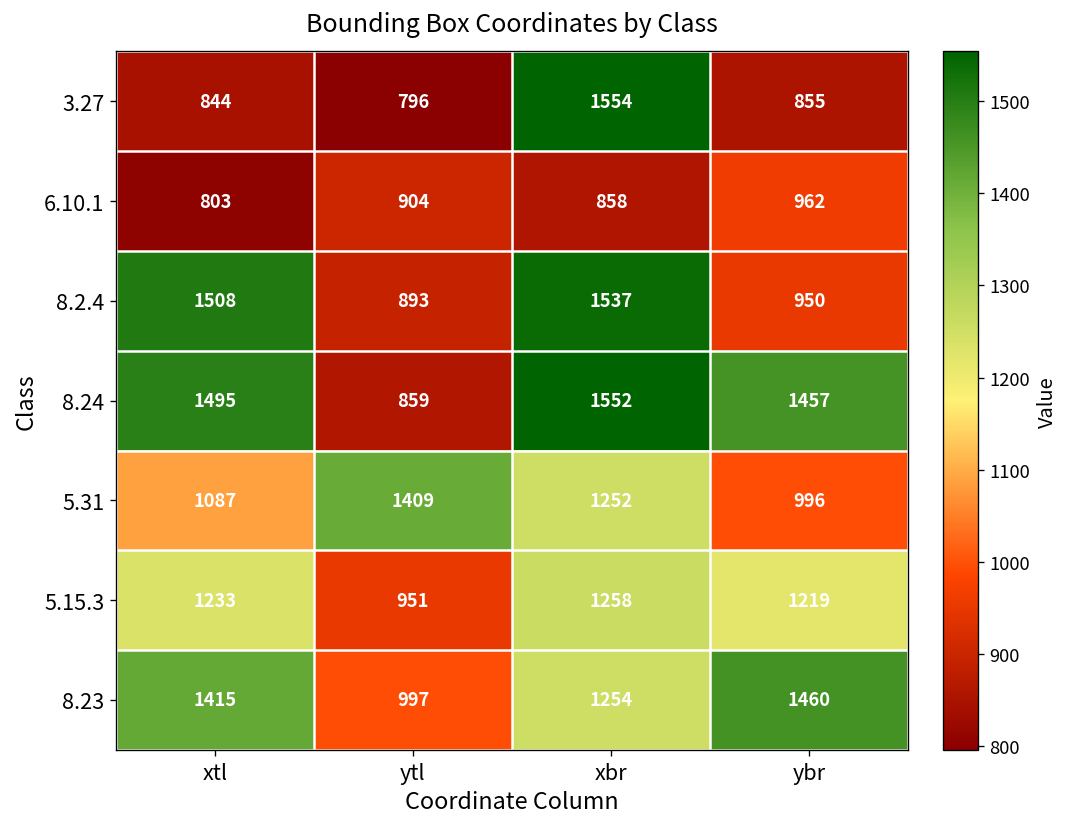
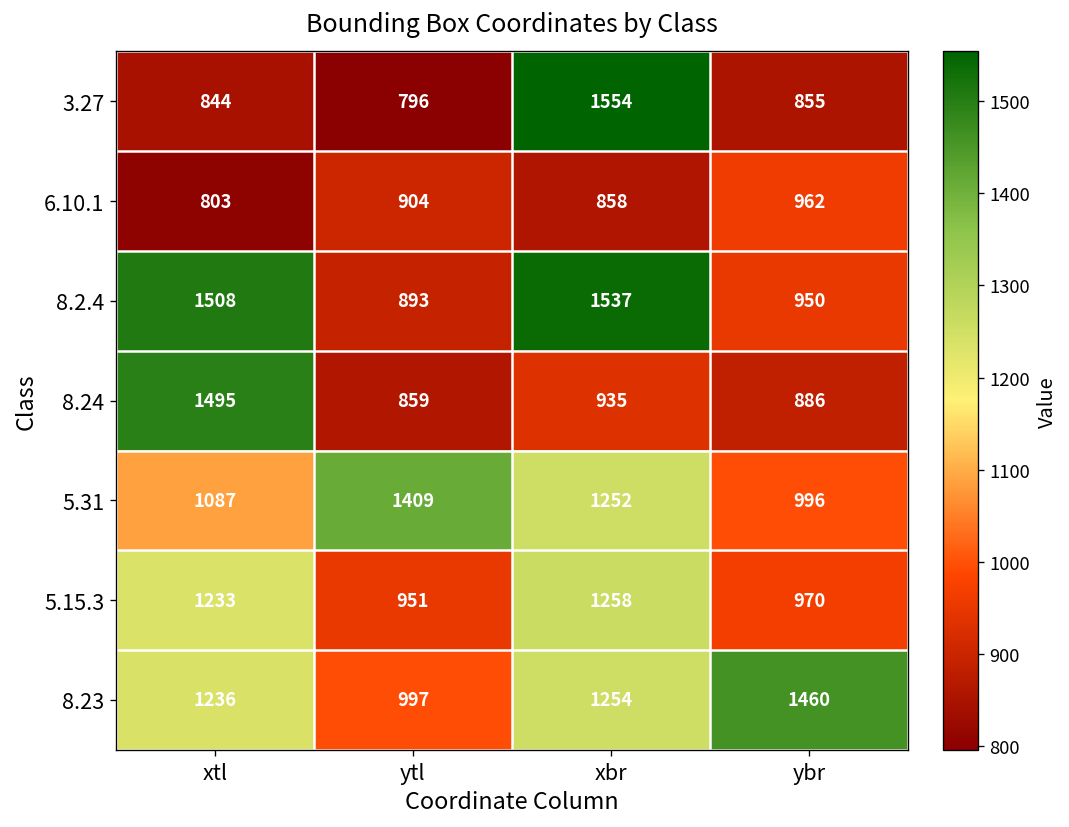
8.24, xbr: 1552 -> 935
8.24, ybr: 1457 -> 886
5.15.3, ybr: 1219 -> 970
8.23, xtl: 1415 -> 1236
